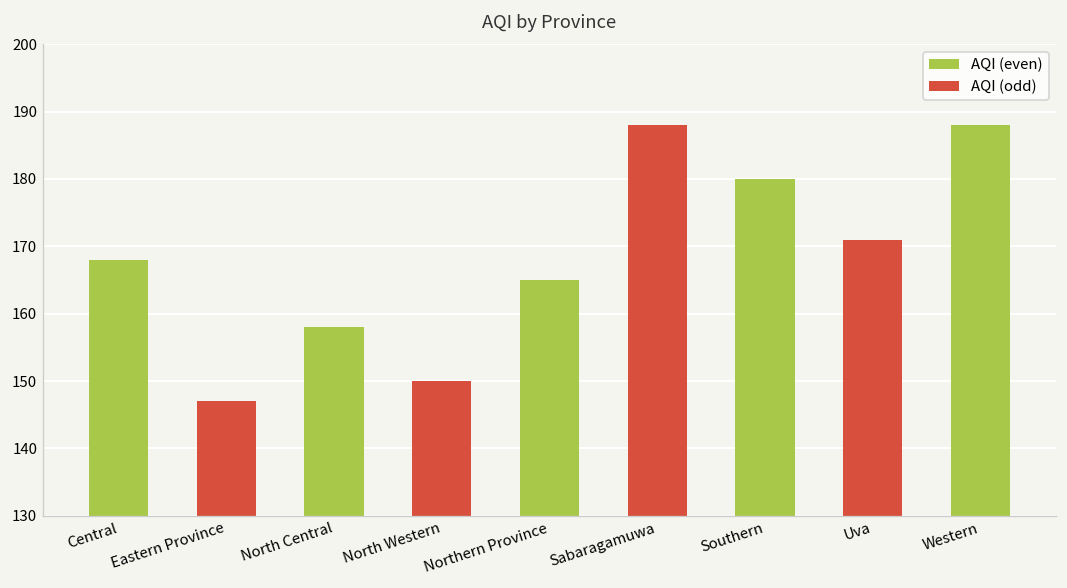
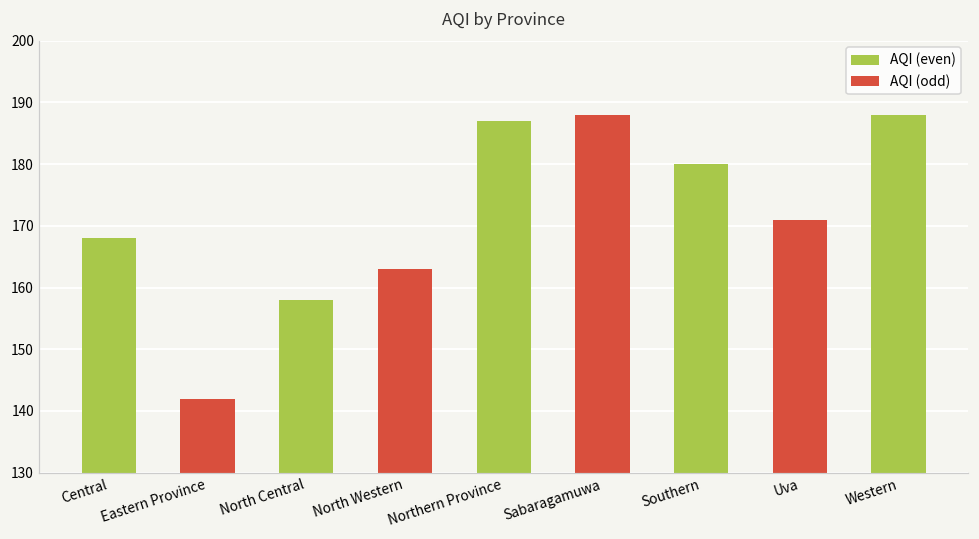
Eastern Province: 147 -> 142
North Western: 150 -> 163
Northern Province: 165 -> 187
